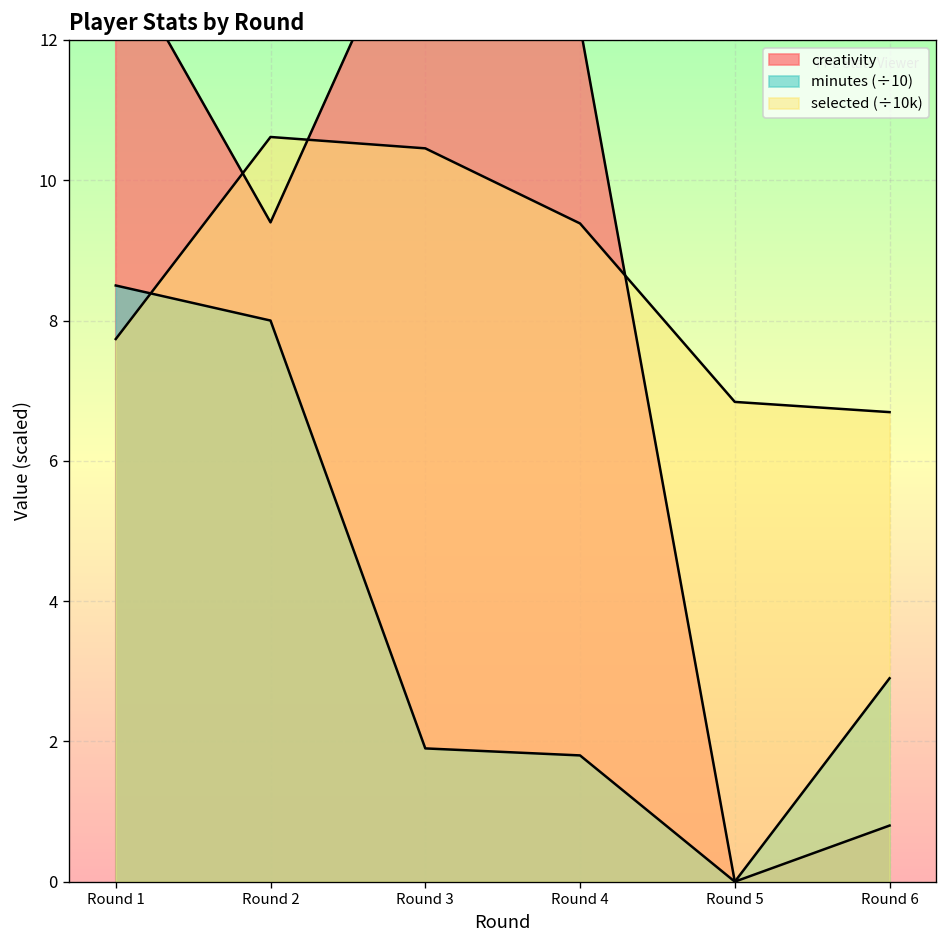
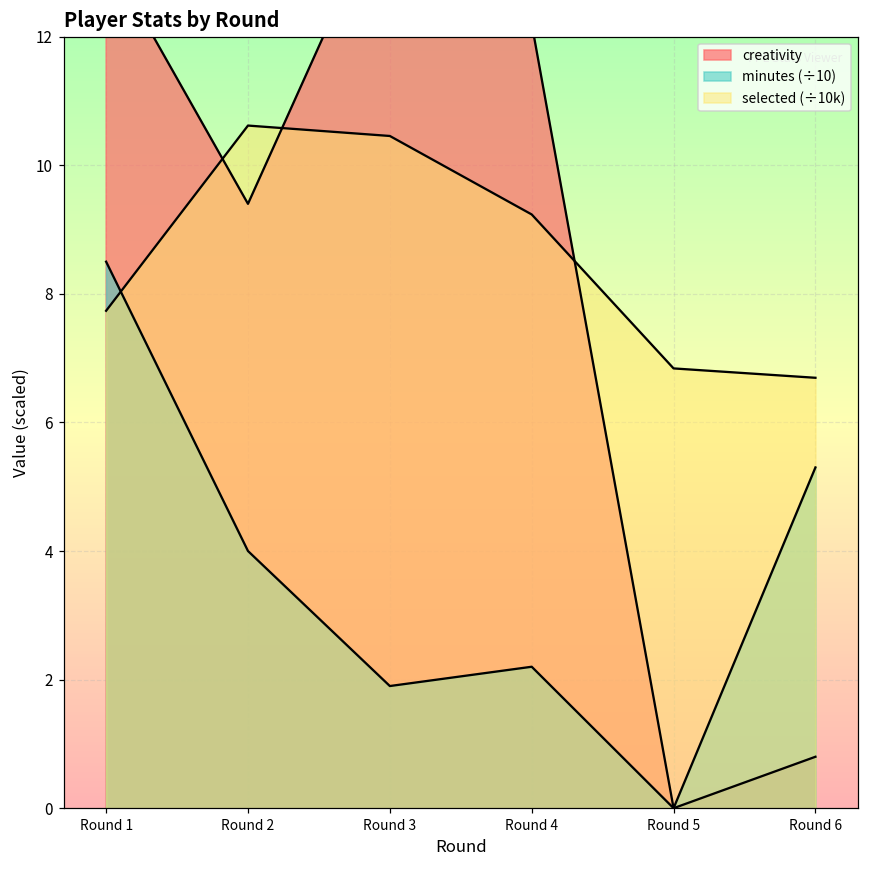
minutes (÷10), Round 2: 8.0 -> 4.0
minutes (÷10), Round 4: 1.8 -> 2.2
selected (÷10k), Round 4: 9.4 -> 9.2
minutes (÷10), Round 6: 2.9 -> 5.3
